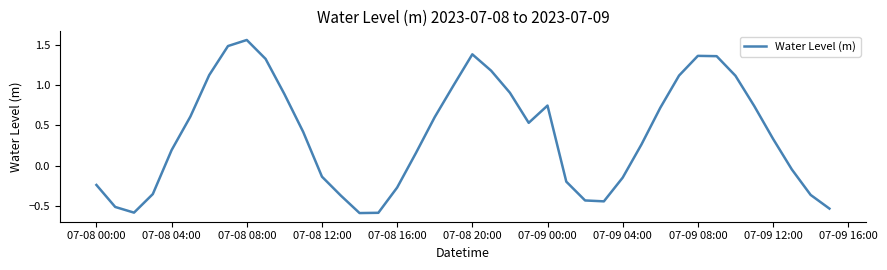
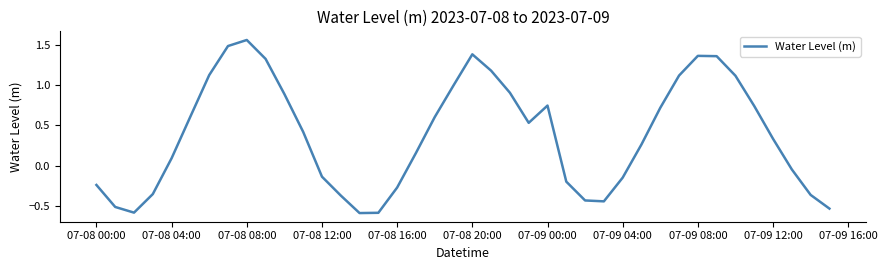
07-08 04:00: 0.2 -> 0.1
